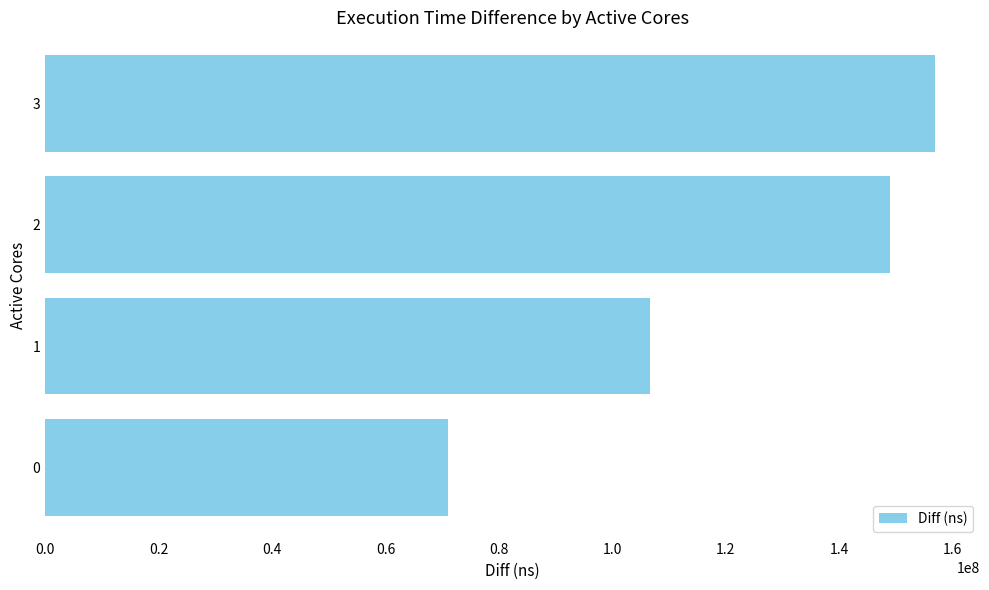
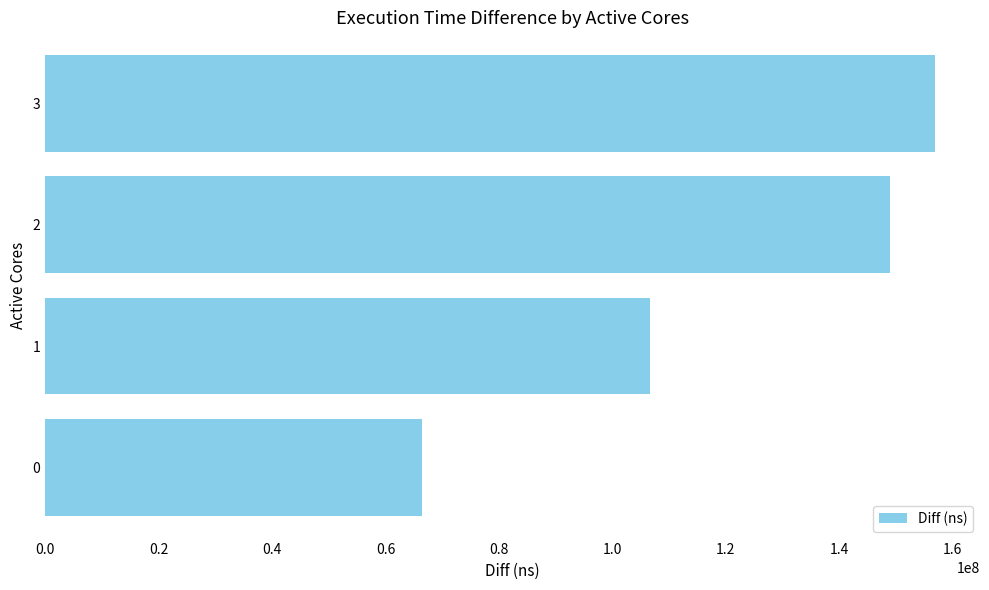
0: 71000000 -> 66000000
